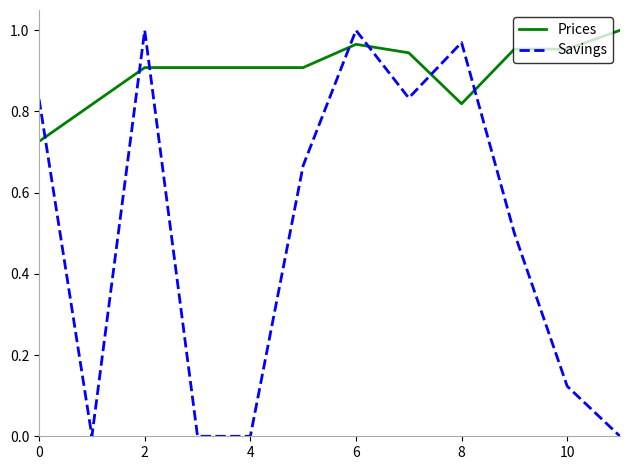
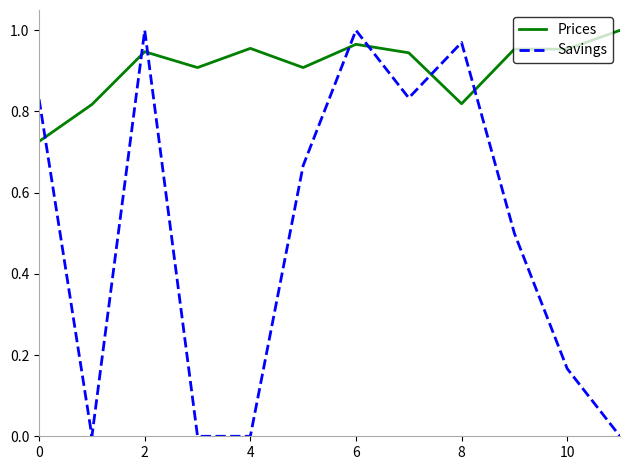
Prices, 2: 0.91 -> 0.95
Prices, 4: 0.91 -> 0.96
Savings, 10: 0.12 -> 0.17
